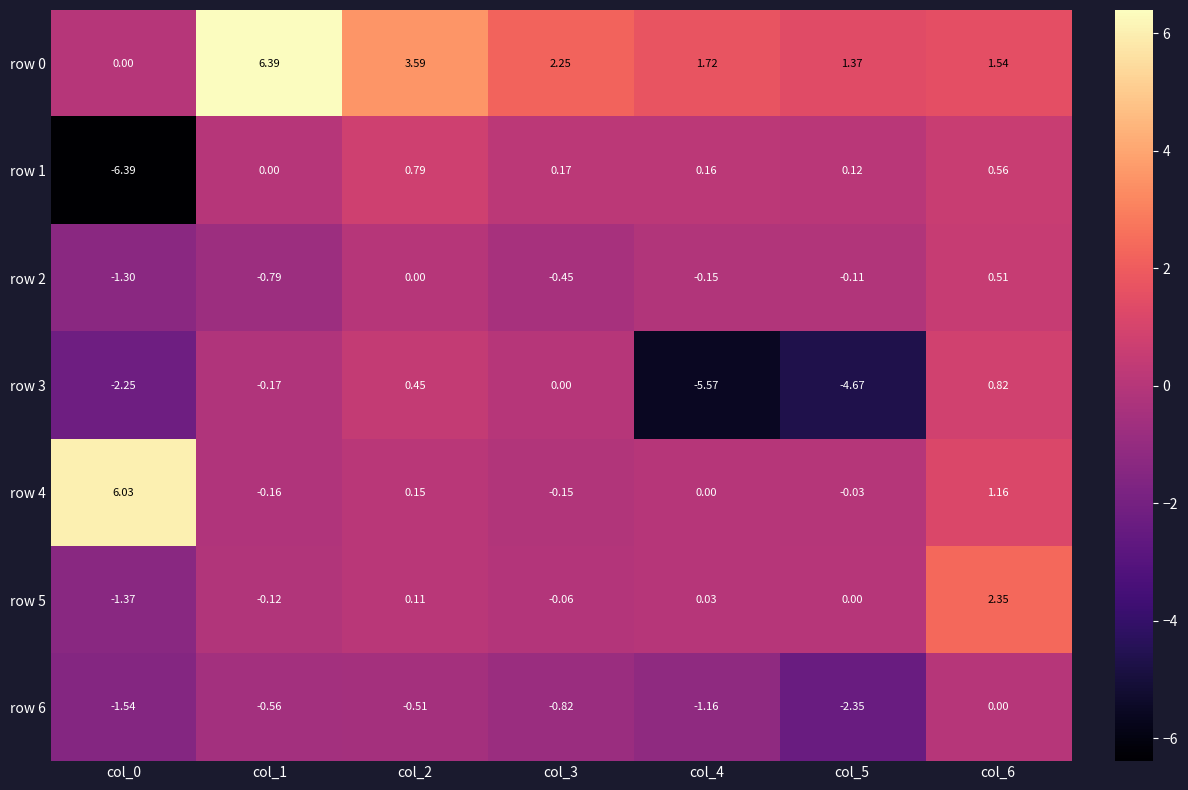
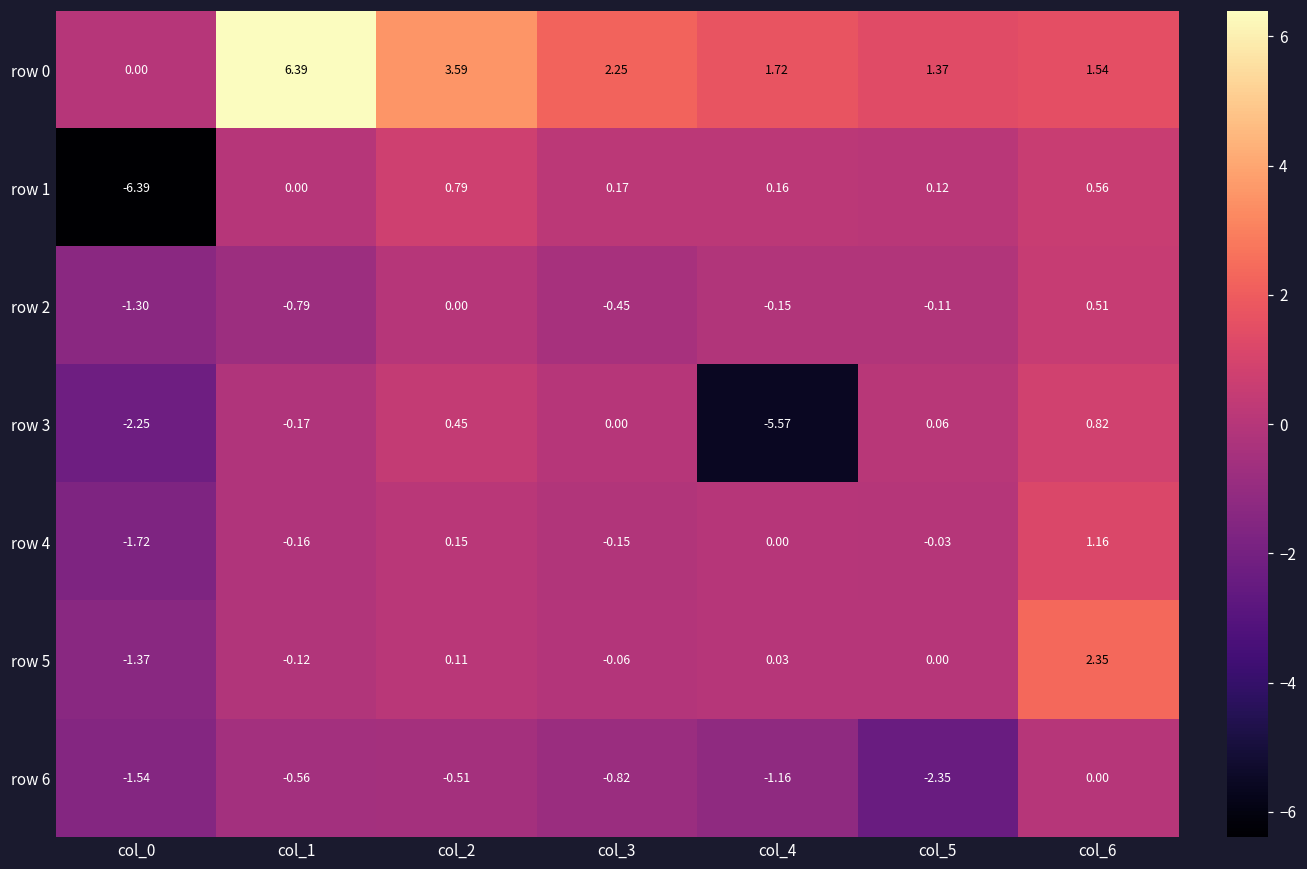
row 3, col_5: -4.67 -> 0.06
row 4, col_0: 6.03 -> -1.72
